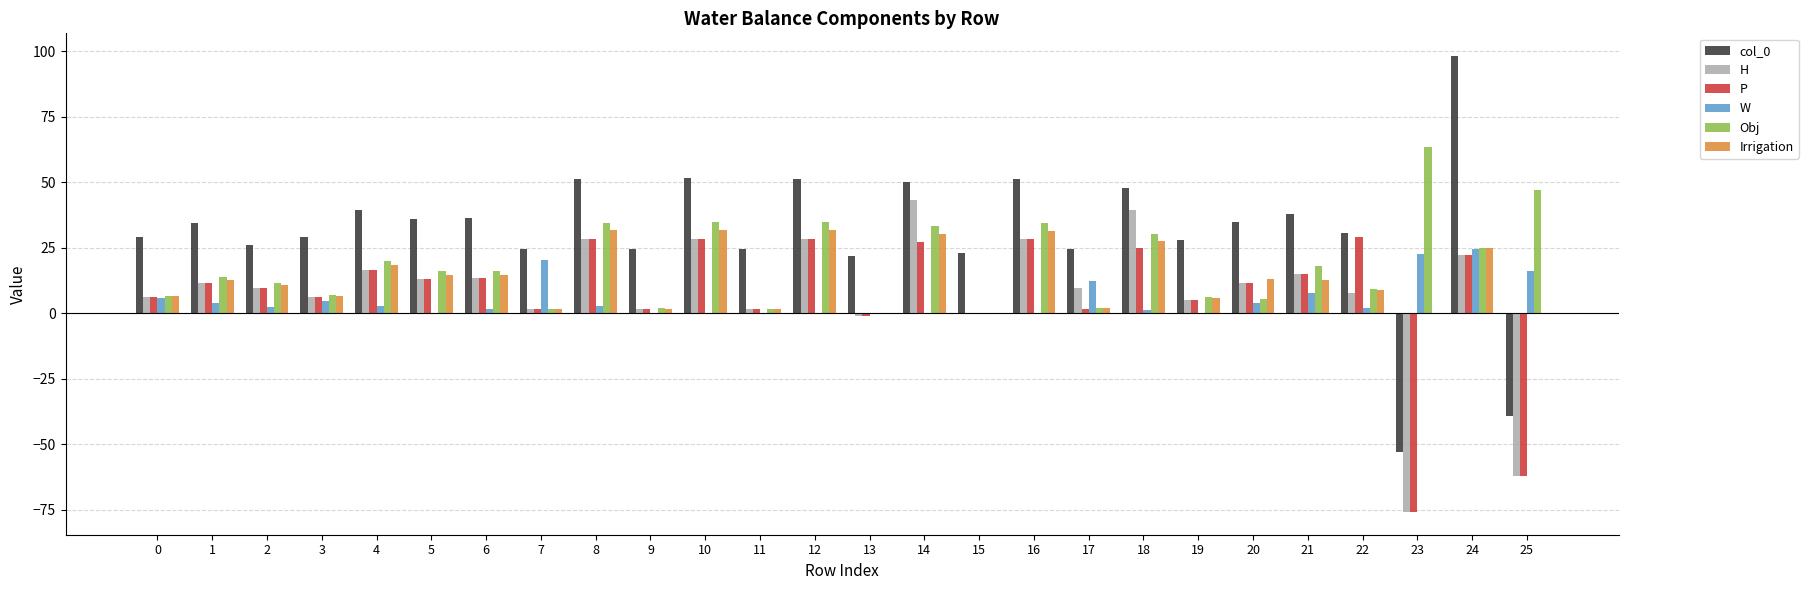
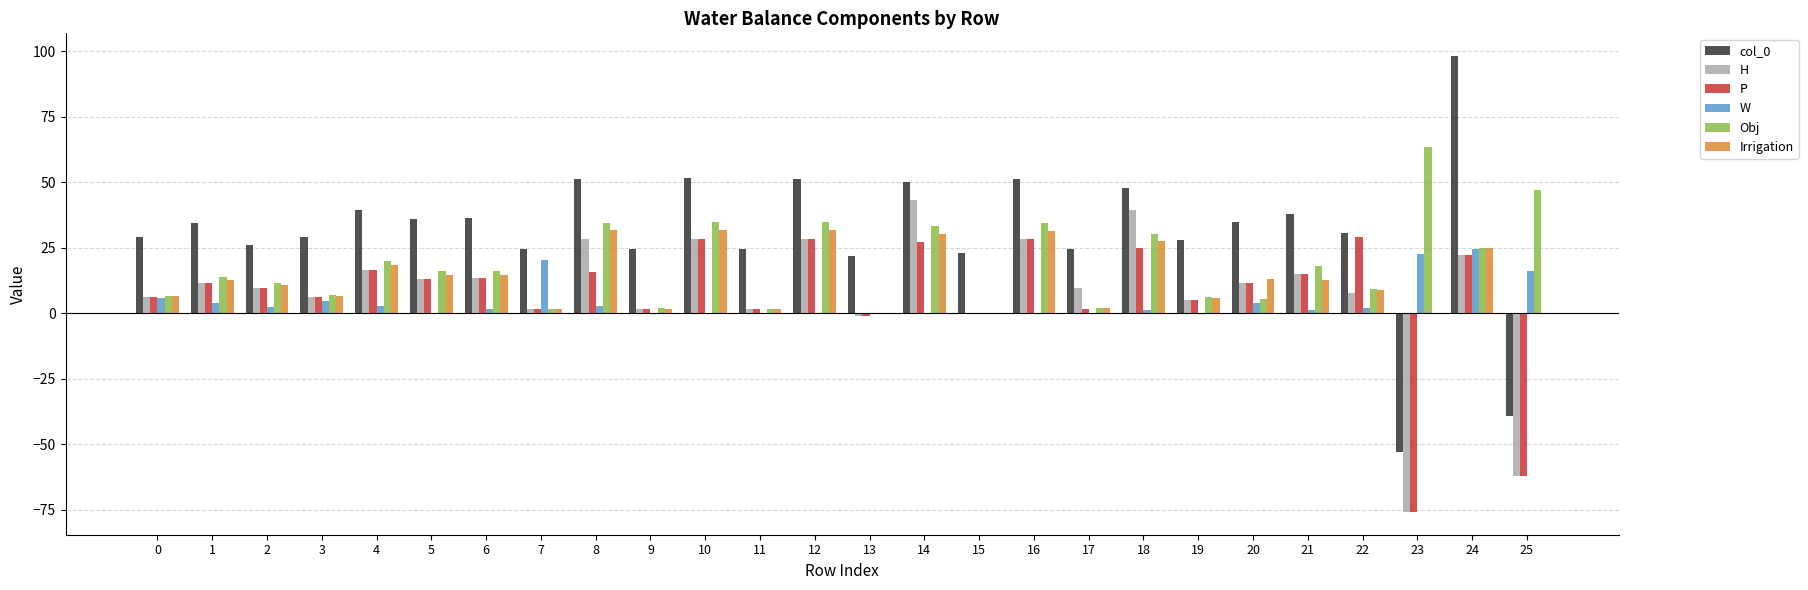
P, 8: 28 -> 16
W, 17: 12 -> 0
W, 21: 8 -> 1
